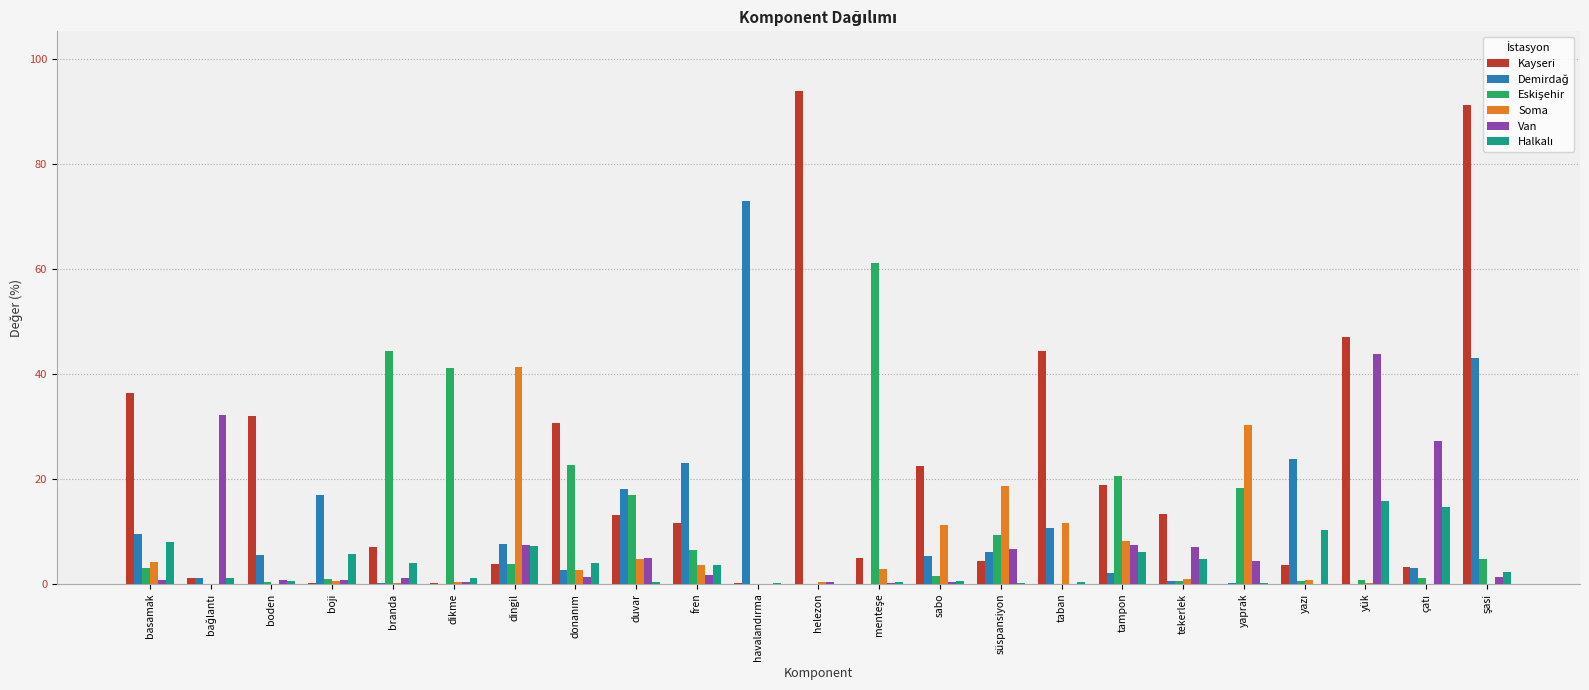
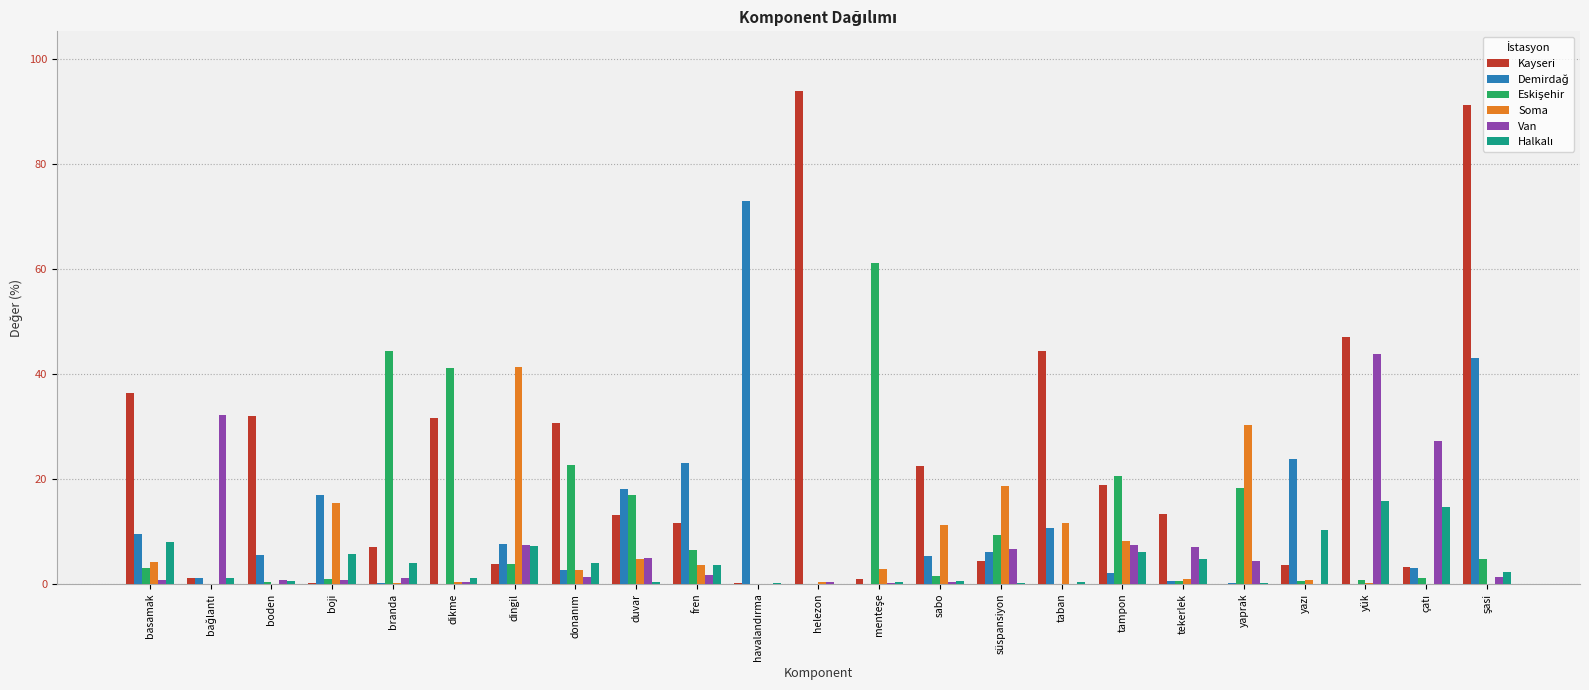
Soma, boji: 1 -> 16
Kayseri, dikme: 0 -> 32
Kayseri, menteşe: 5 -> 1
